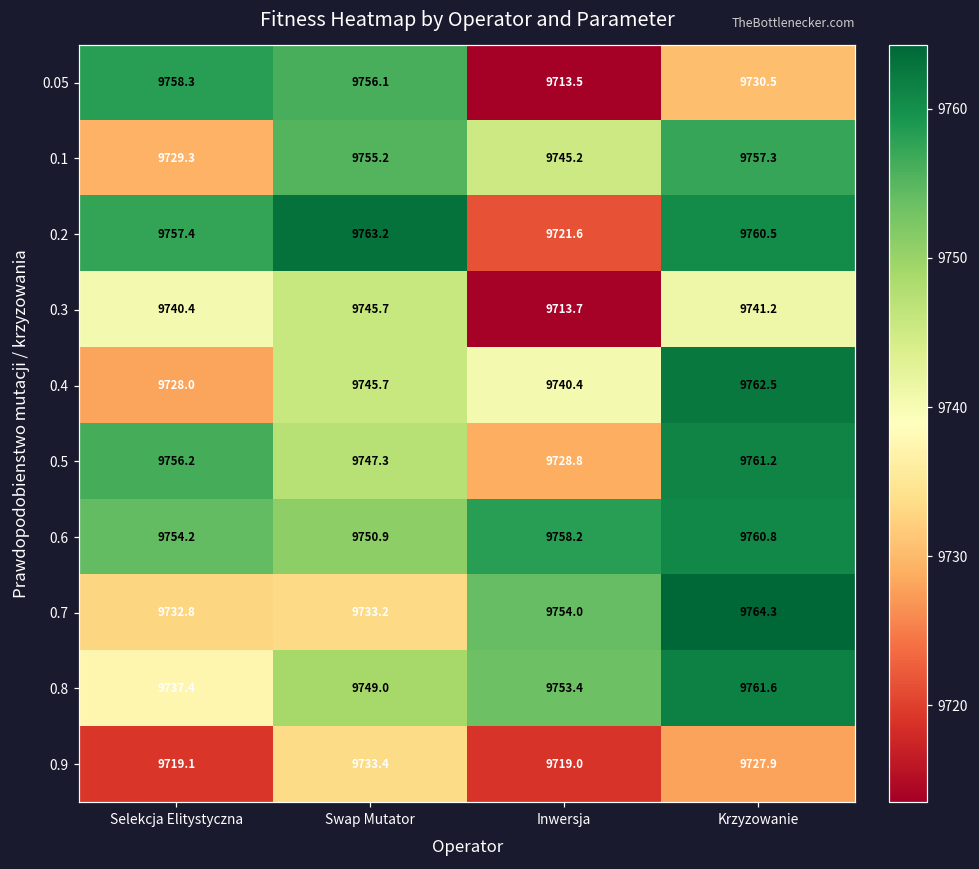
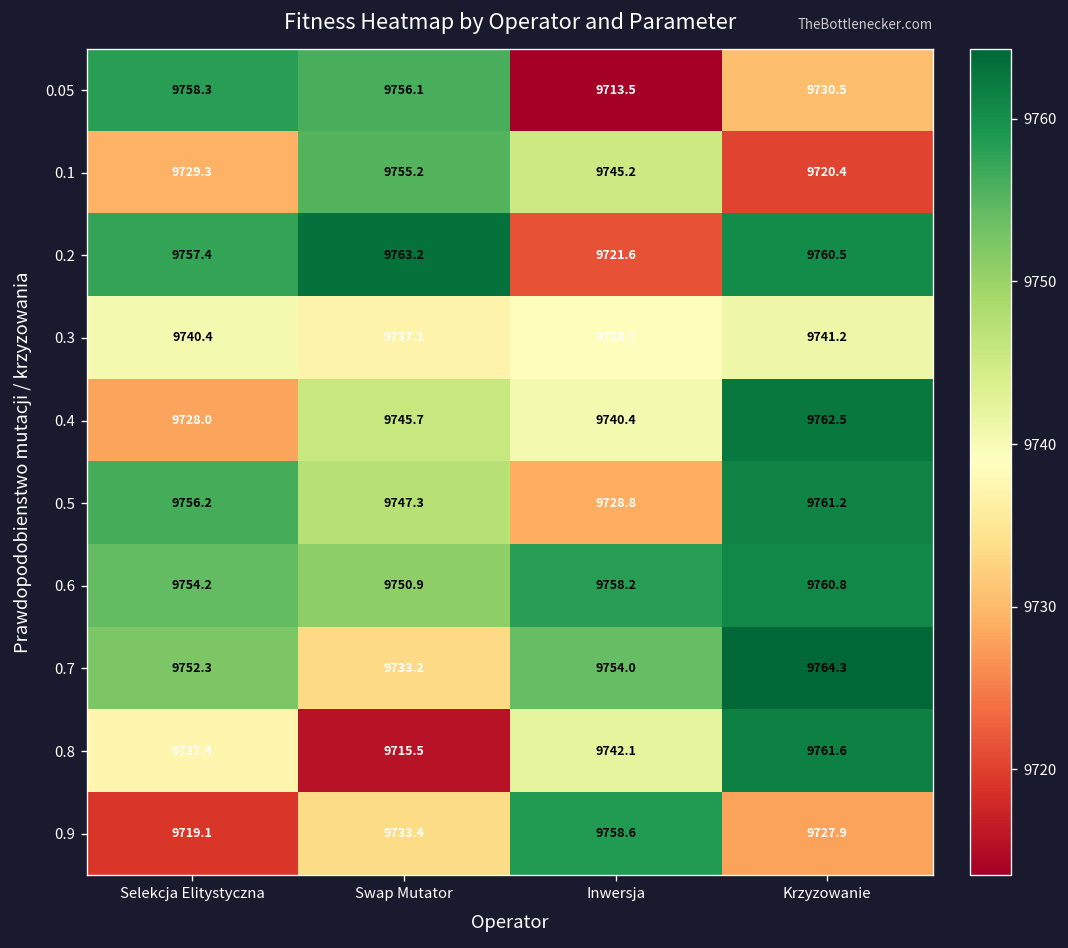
0.1, Krzyzowanie: 9757.3 -> 9720.4
0.3, Swap Mutator: 9745.7 -> 9737.1
0.3, Inwersja: 9713.7 -> 9738.7
0.7, Selekcja Elitystyczna: 9732.8 -> 9752.3
0.8, Swap Mutator: 9749.0 -> 9715.5
0.8, Inwersja: 9753.4 -> 9742.1
0.9, Inwersja: 9719.0 -> 9758.6
